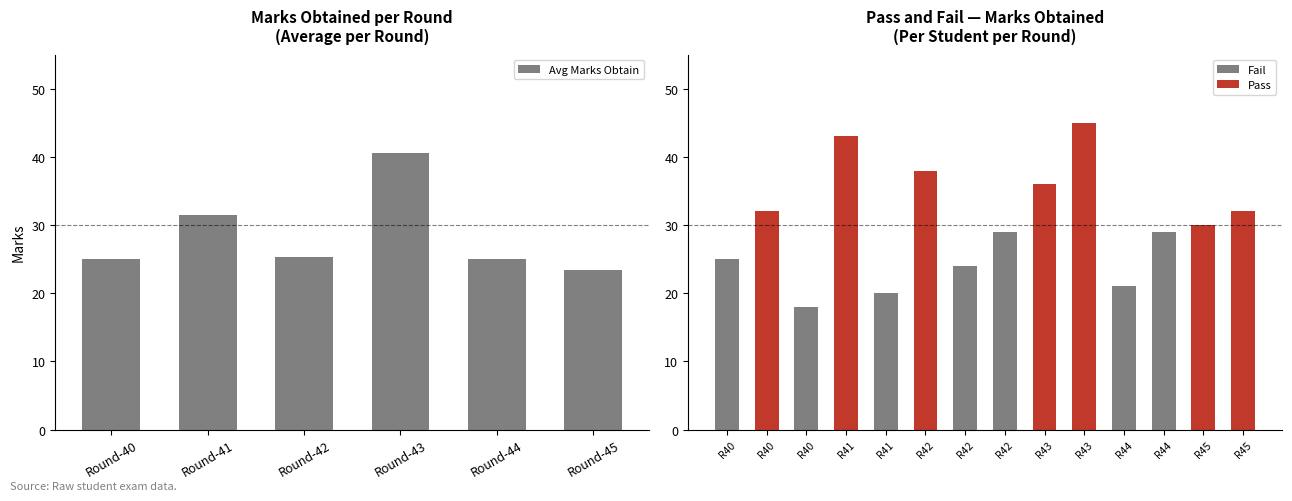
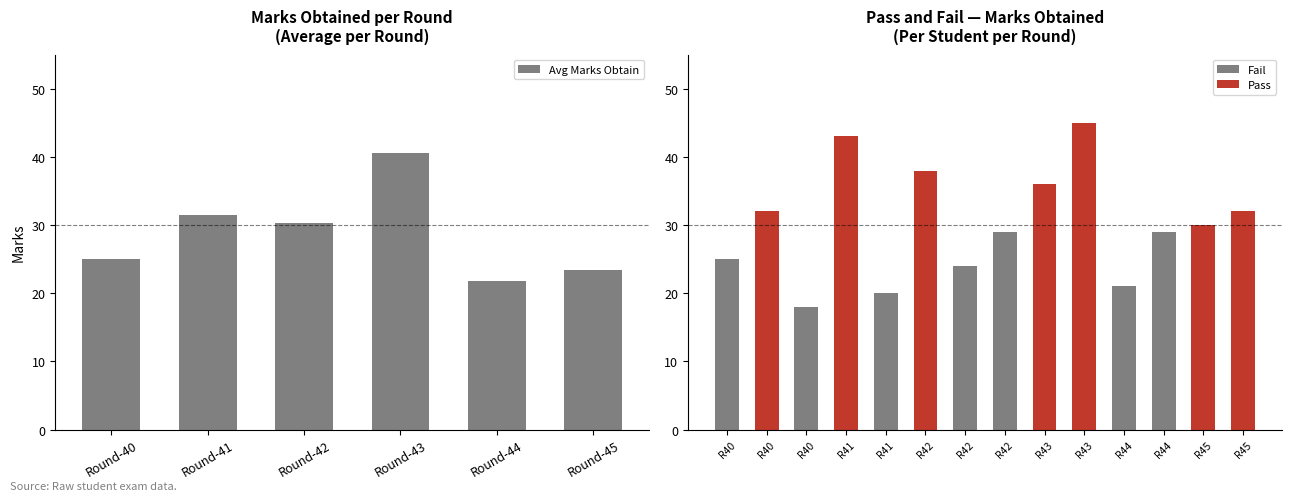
Marks Obtained per Round (Average per Round), Round-42: 25 -> 30
Marks Obtained per Round (Average per Round), Round-44: 25 -> 22
